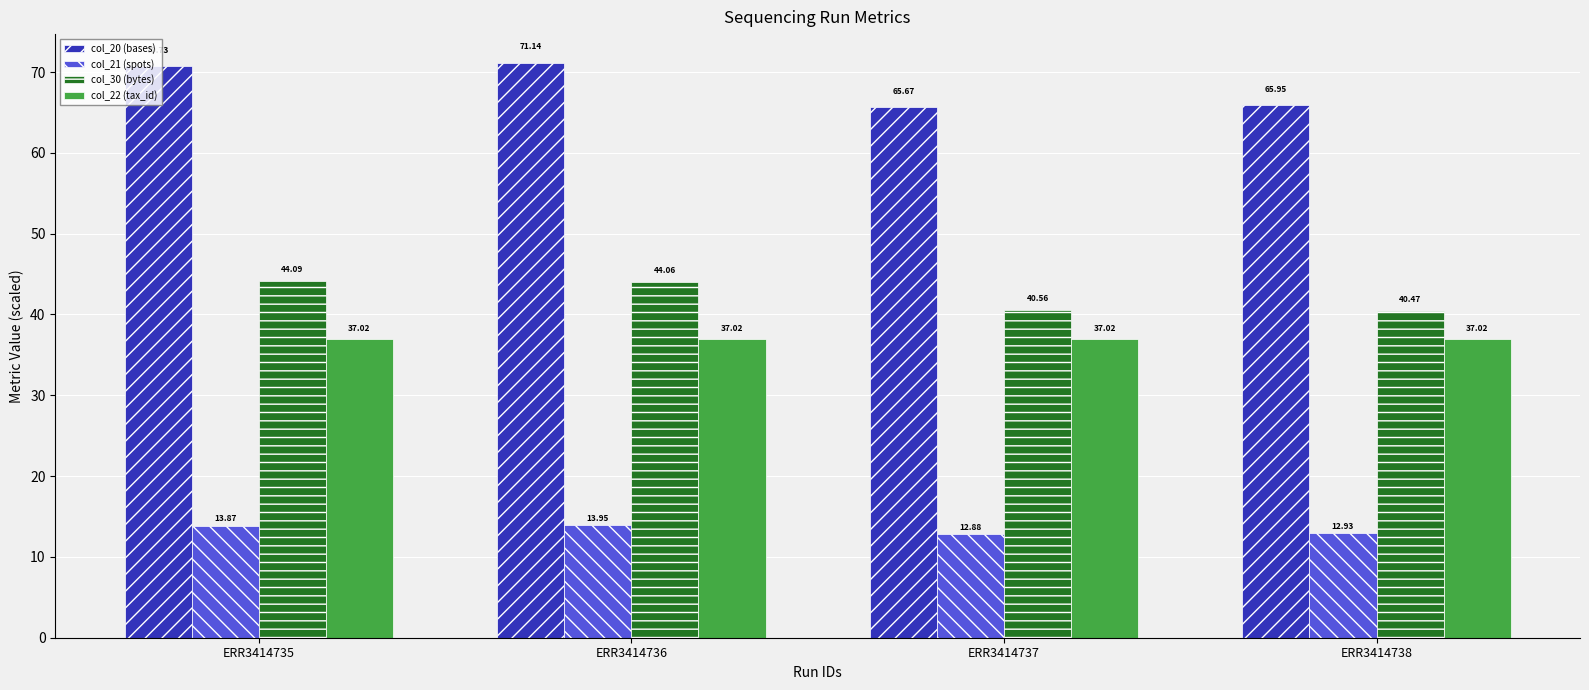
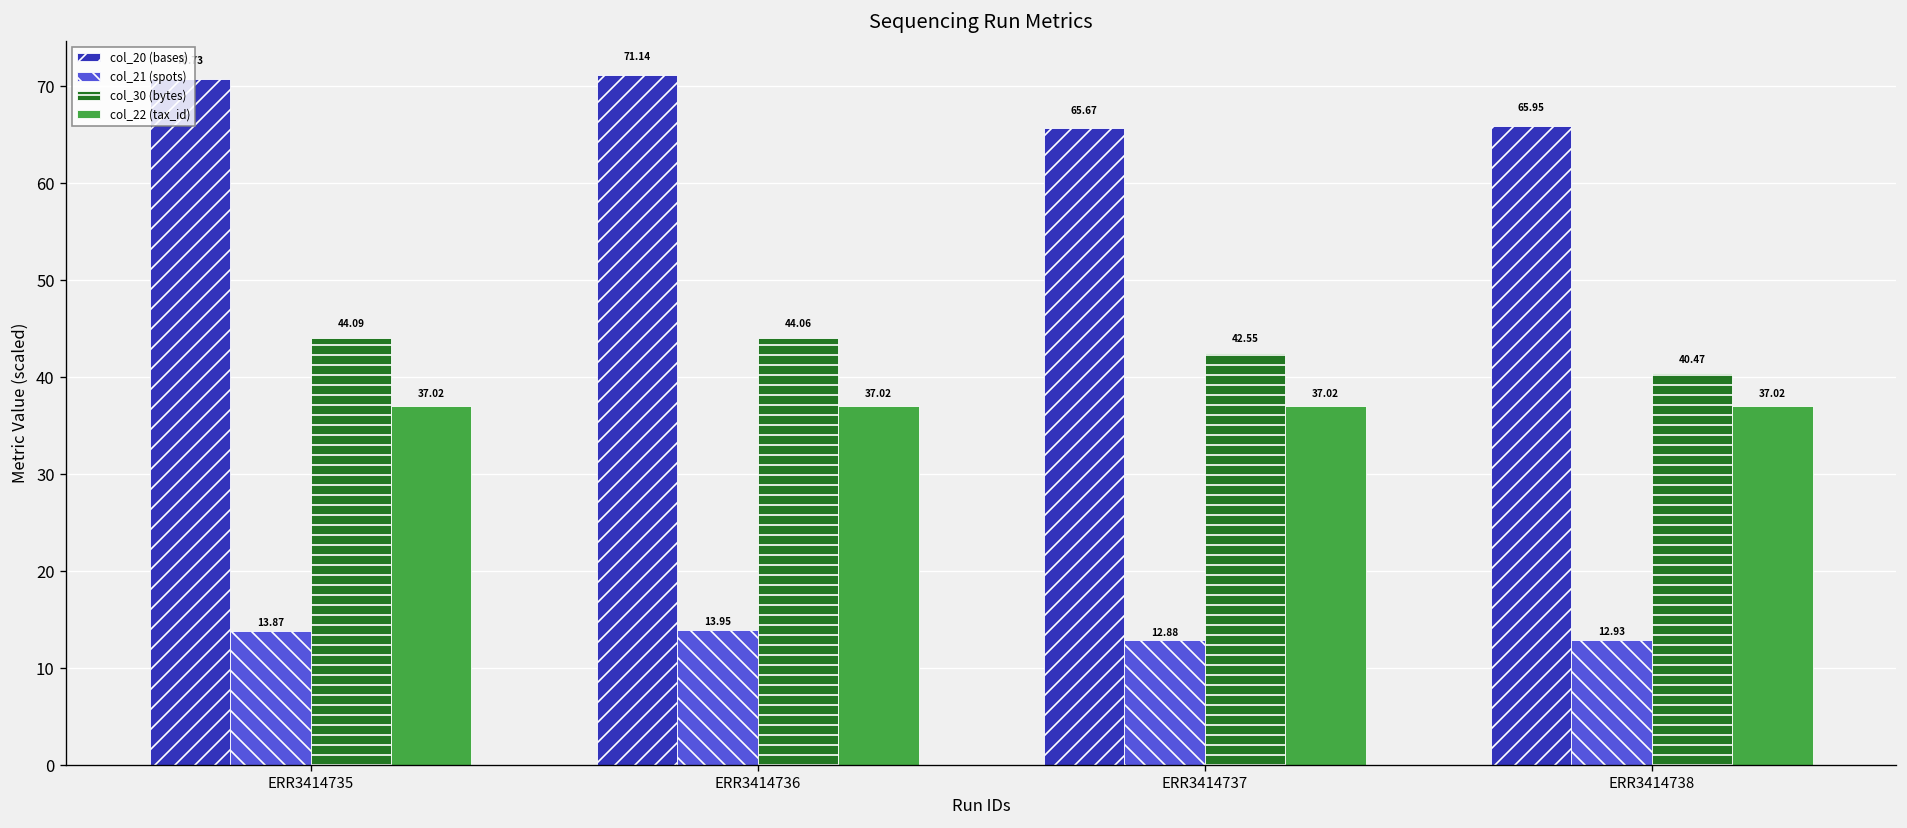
col_30 (bytes), ERR3414737: 40.56 -> 42.55
